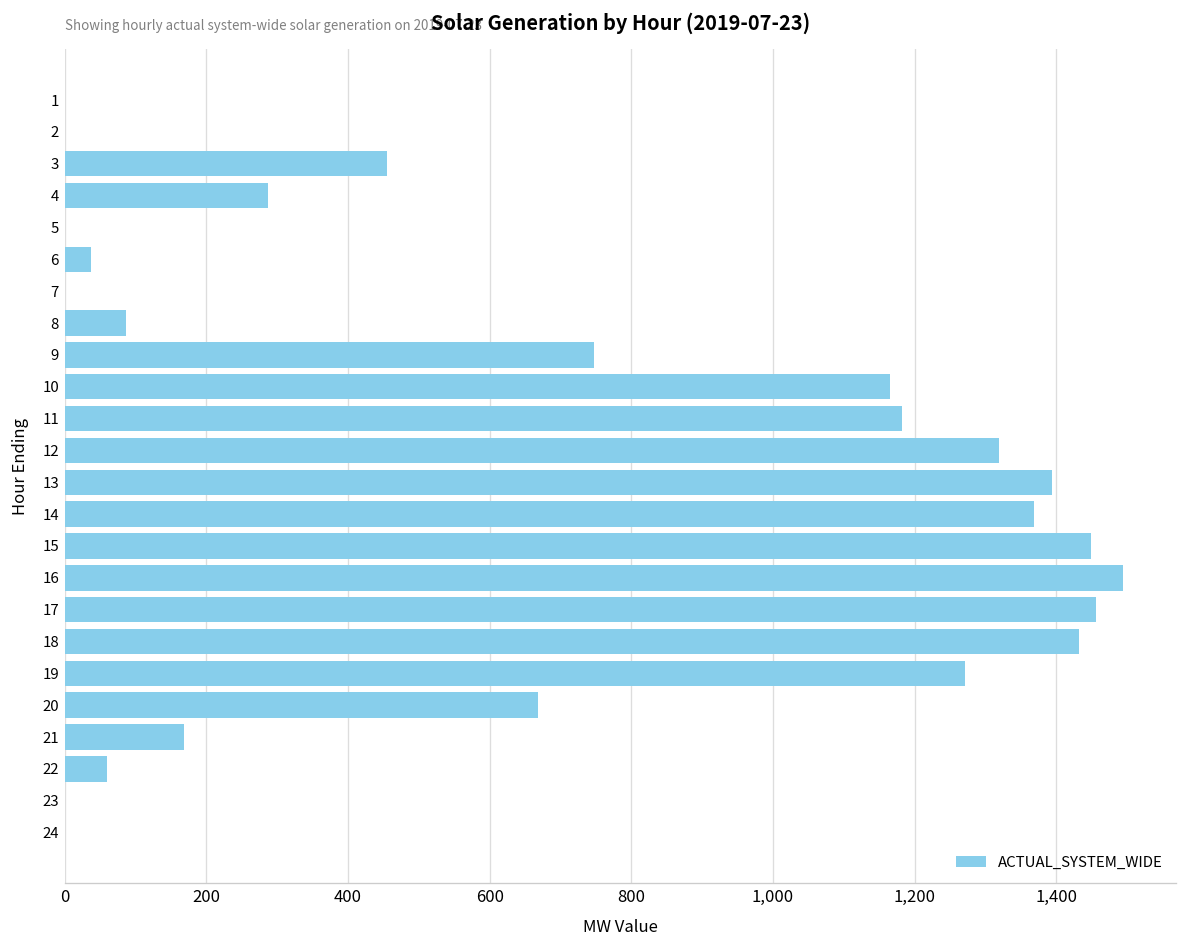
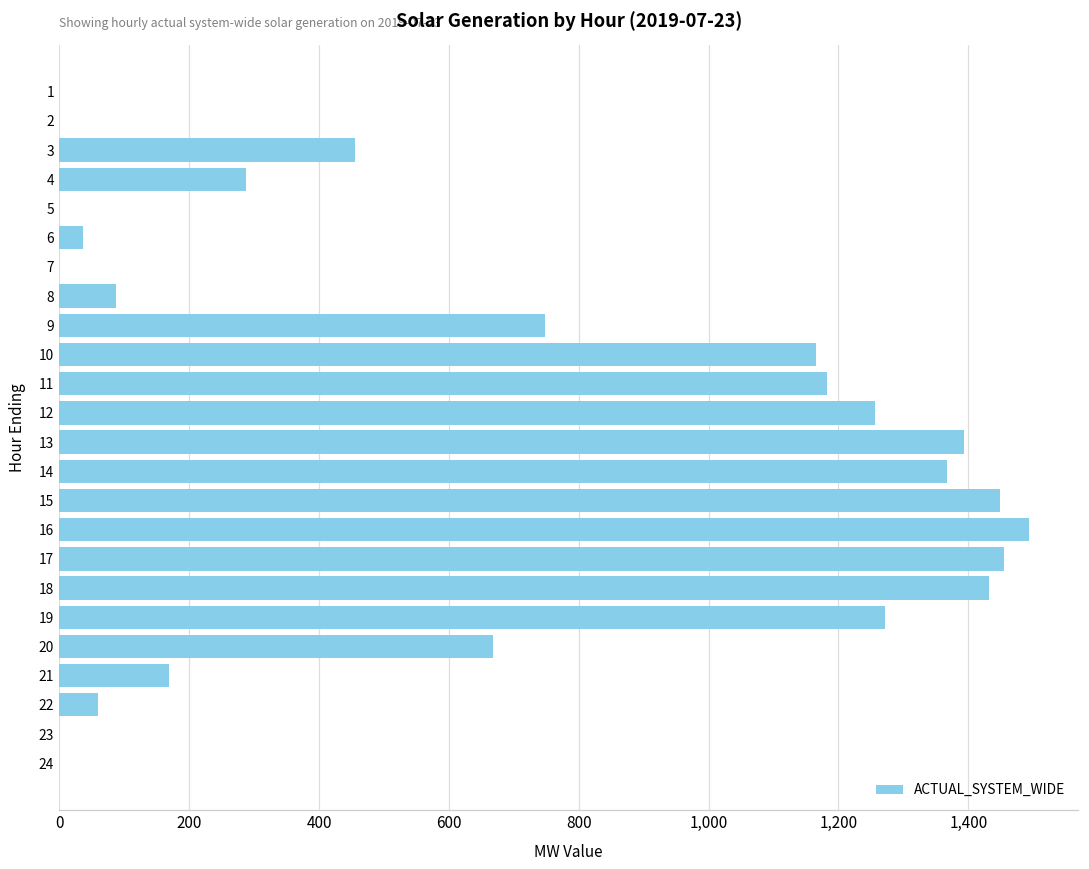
12: 1,320 -> 1,260
